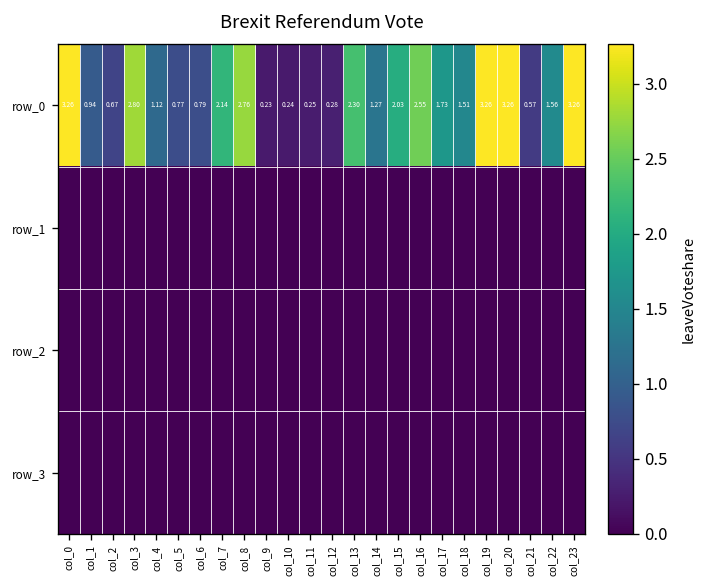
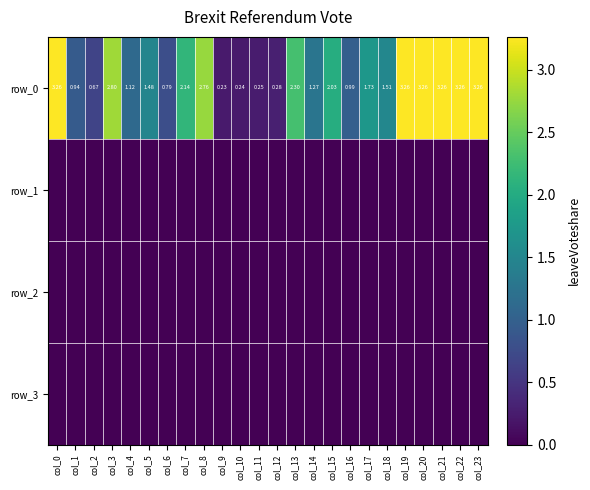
row_0, col_5: 0.77 -> 1.48
row_0, col_16: 2.55 -> 0.99
row_0, col_21: 0.57 -> 3.26
row_0, col_22: 1.56 -> 3.26
